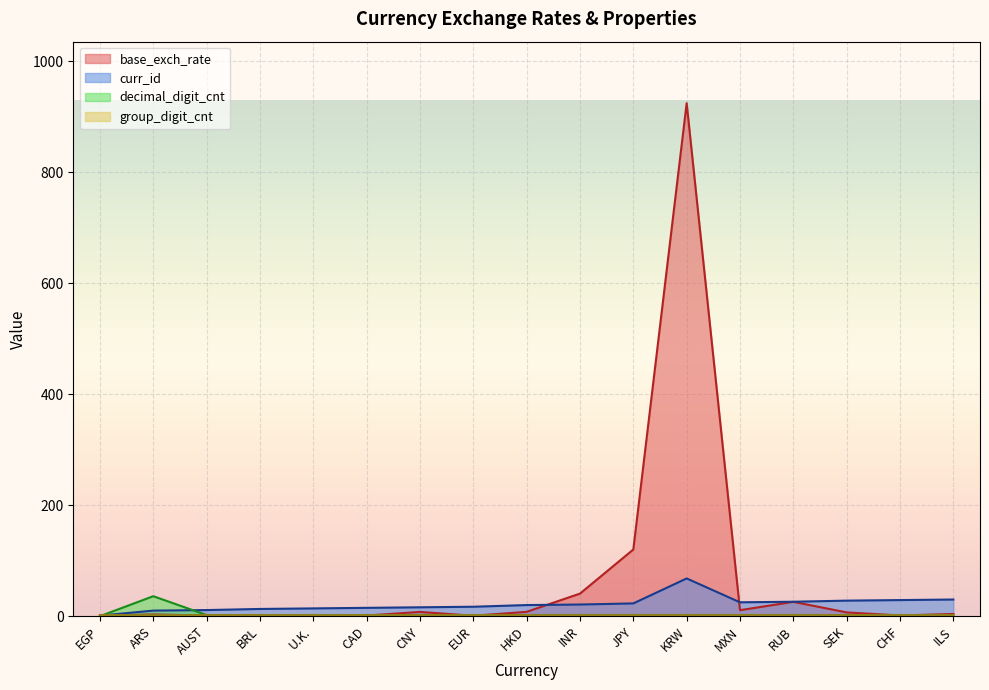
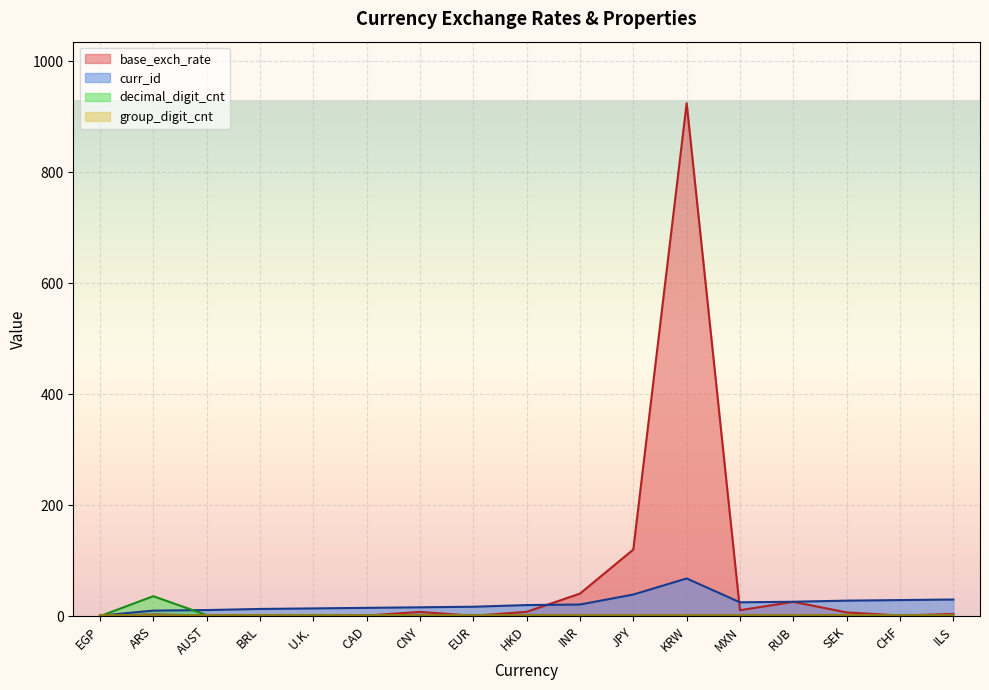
curr_id, JPY: 20 -> 40
